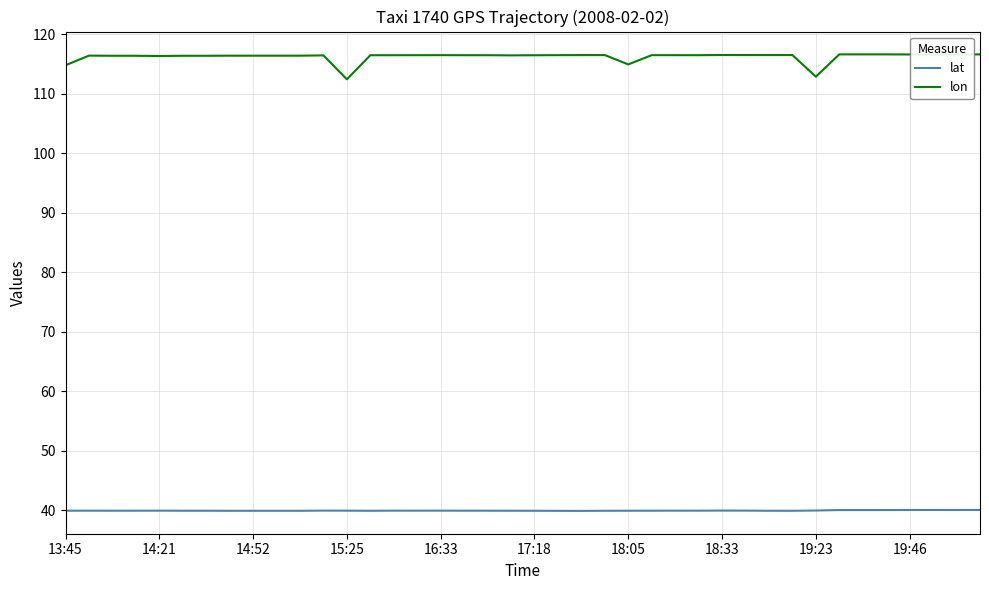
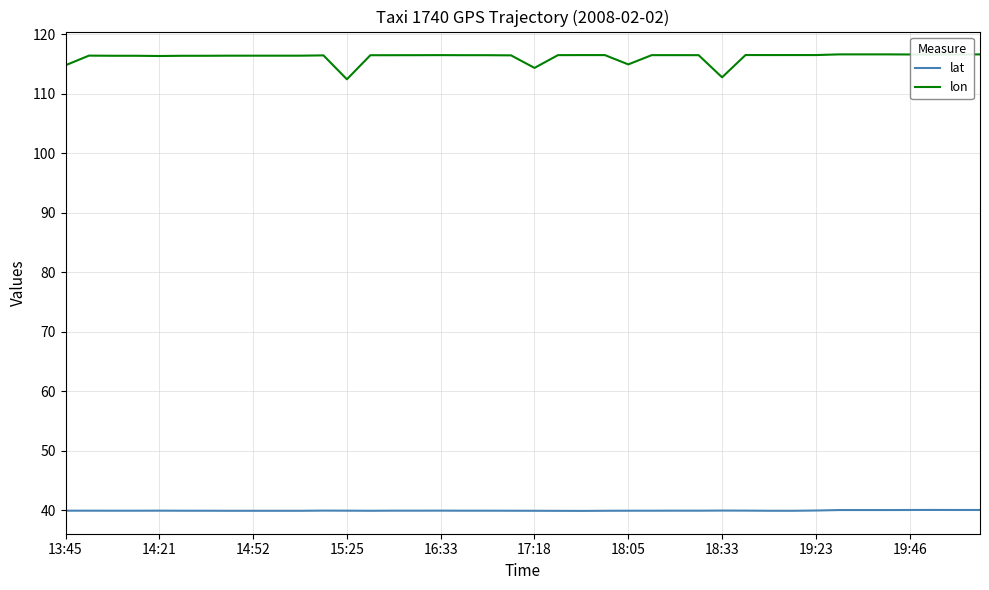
lon, 17:18: 116 -> 114
lon, 18:33: 116 -> 113
lon, 19:23: 113 -> 116
